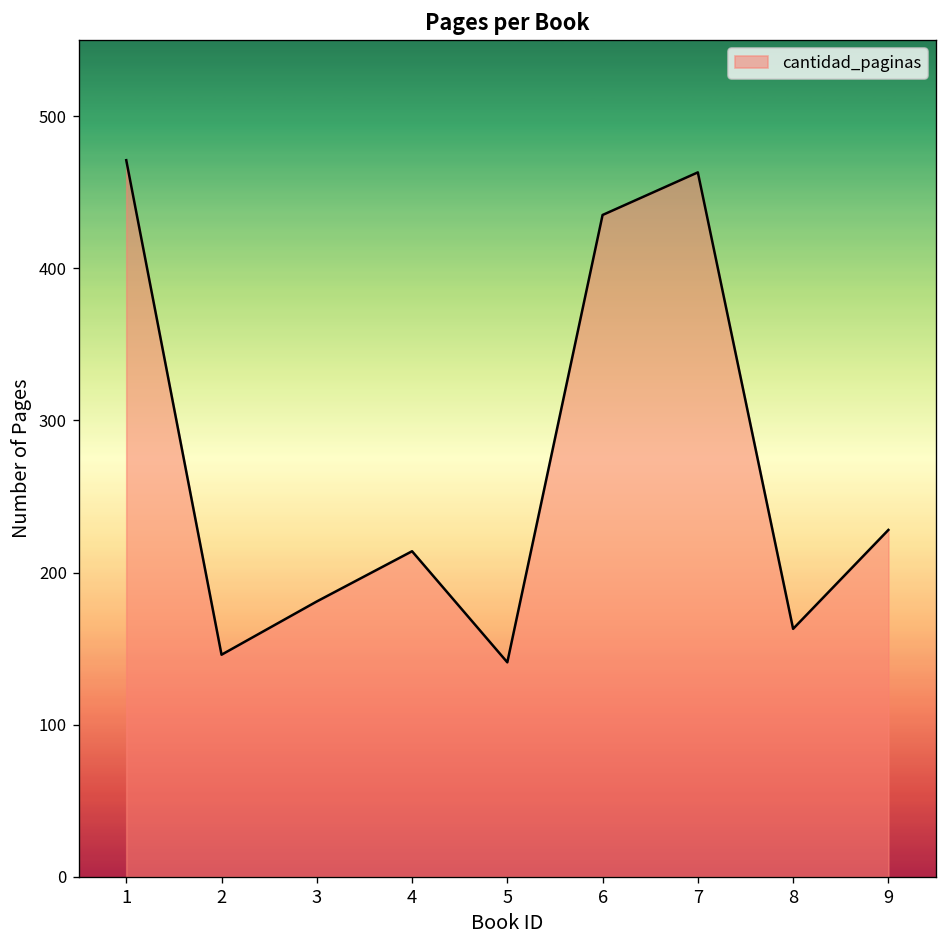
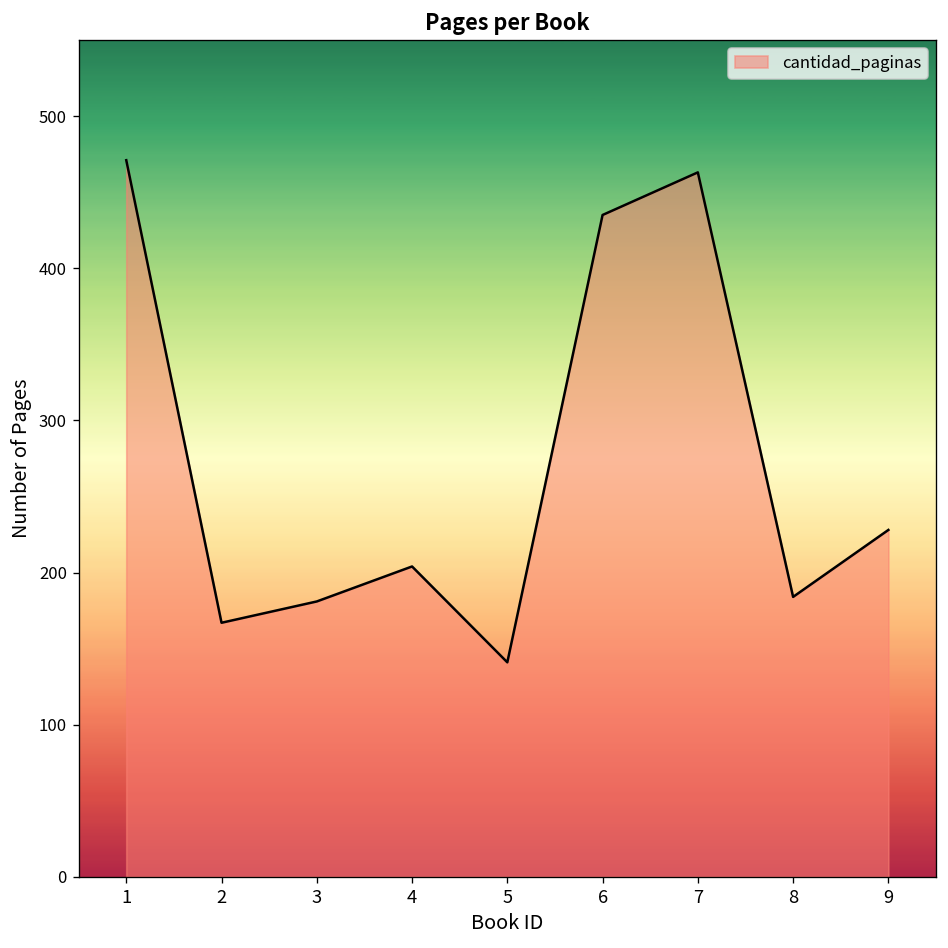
2: 146 -> 167
4: 214 -> 204
8: 163 -> 184
